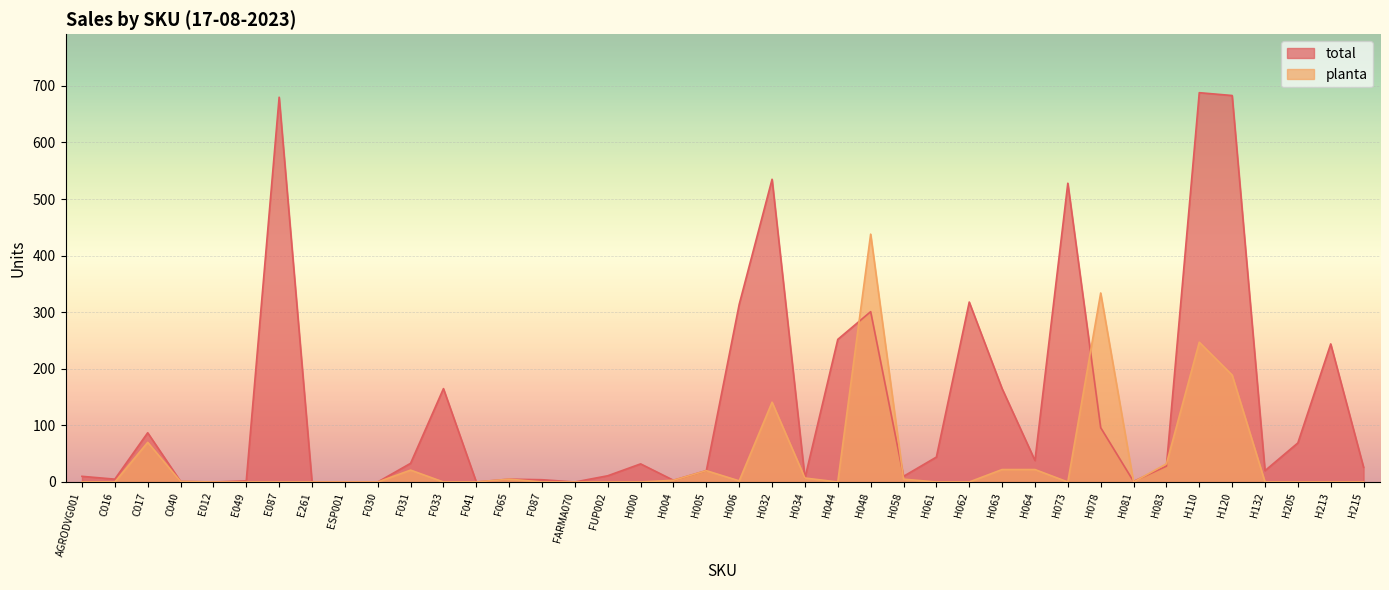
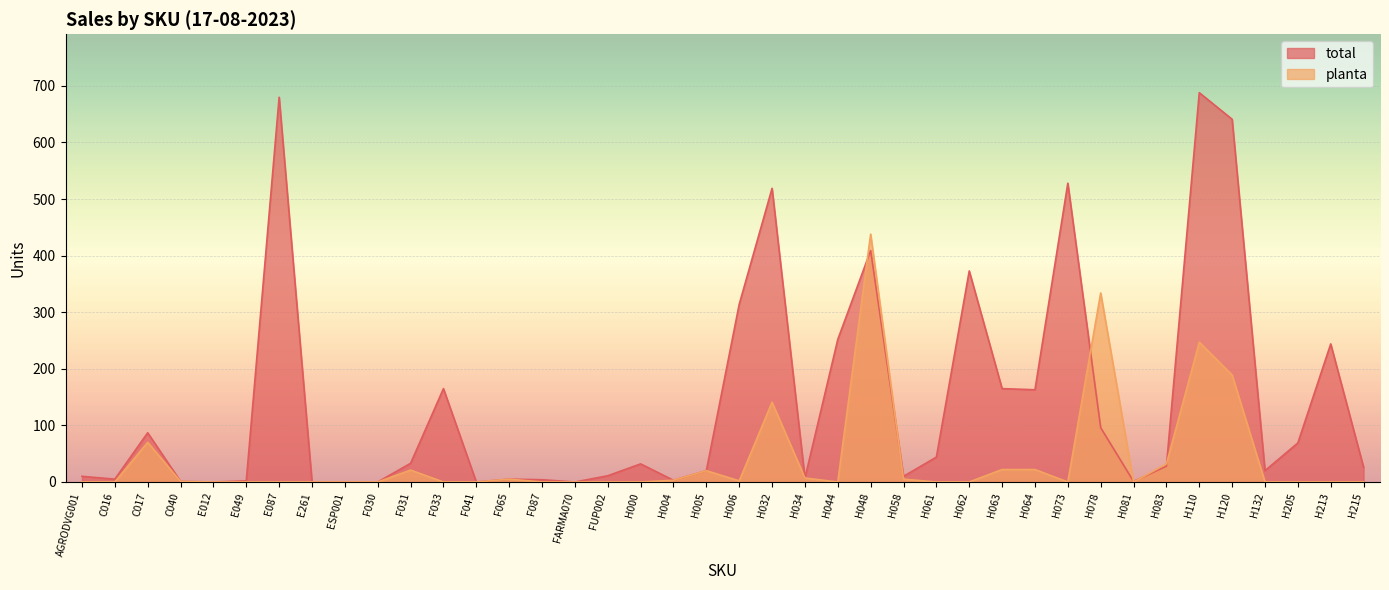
total, H032: 540 -> 520
total, H048: 300 -> 410
total, H062: 320 -> 370
total, H064: 40 -> 160
total, H120: 680 -> 640
